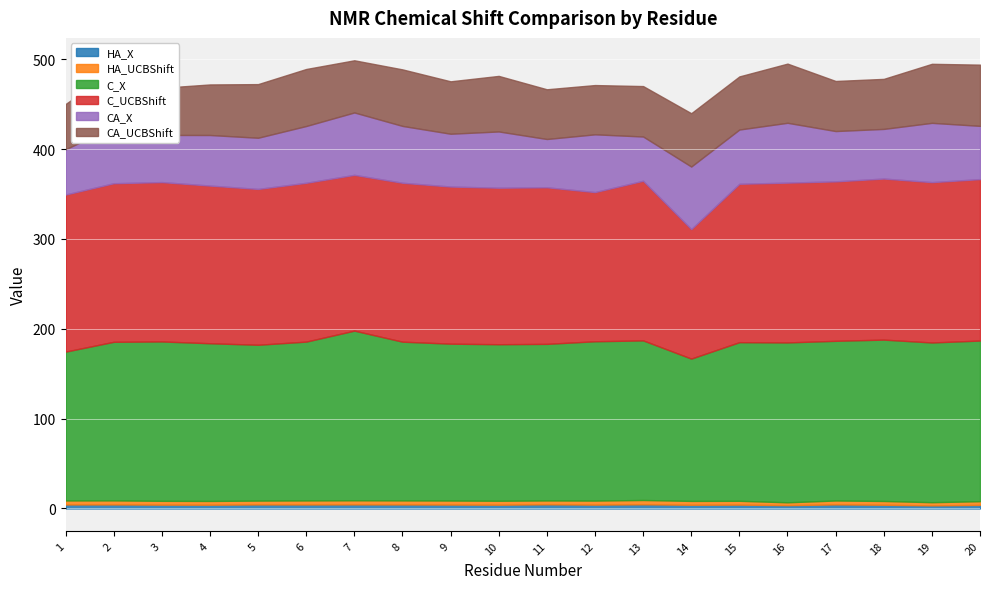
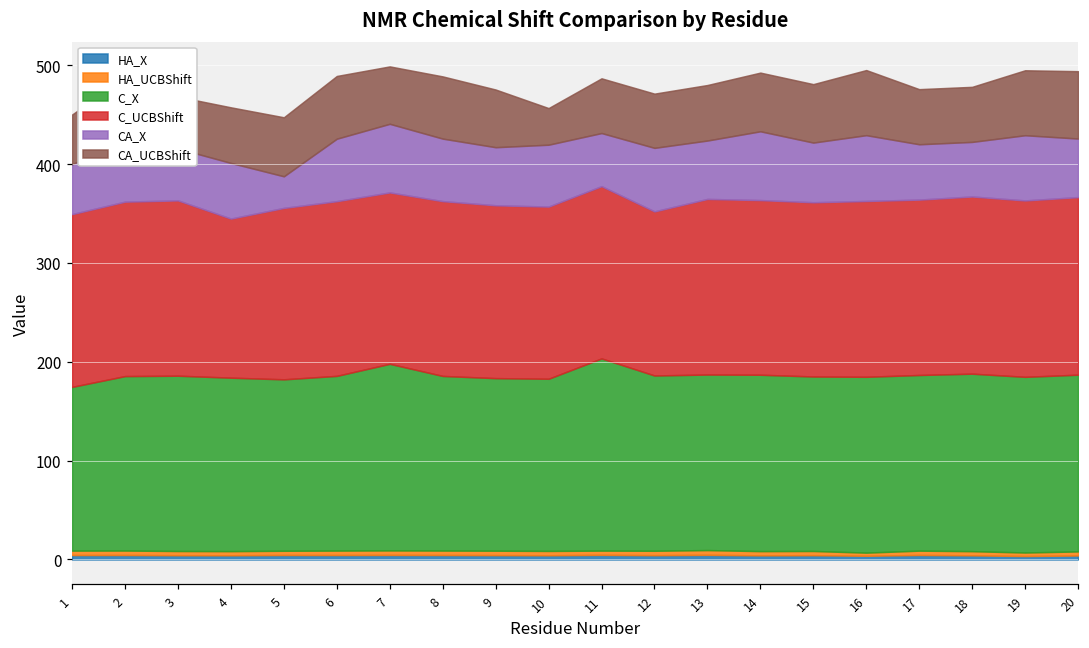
C_UCBShift, 4: 180 -> 160
CA_X, 5: 60 -> 30
CA_UCBShift, 10: 60 -> 40
C_X, 11: 170 -> 190
CA_X, 13: 50 -> 60
C_X, 14: 160 -> 180
C_UCBShift, 14: 140 -> 180
